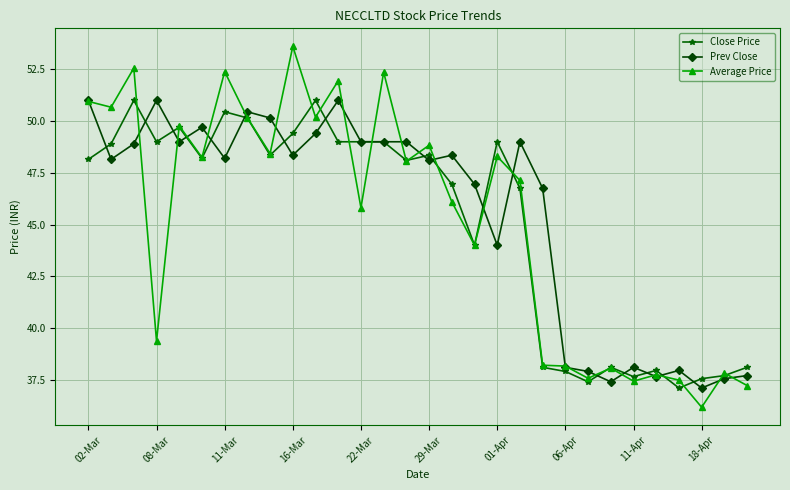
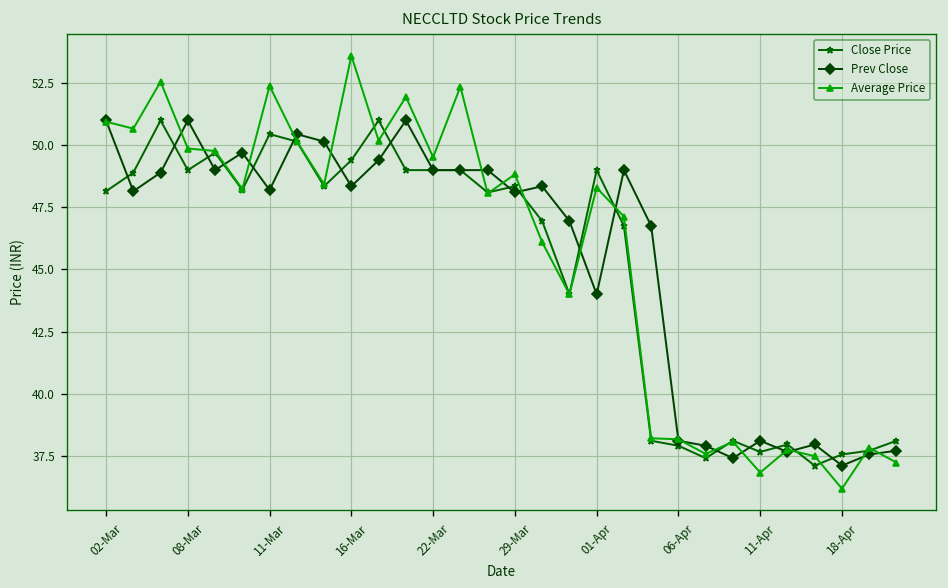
Average Price, 08-Mar: 39.4 -> 49.9
Average Price, 22-Mar: 45.8 -> 49.5
Average Price, 11-Apr: 37.4 -> 36.8
